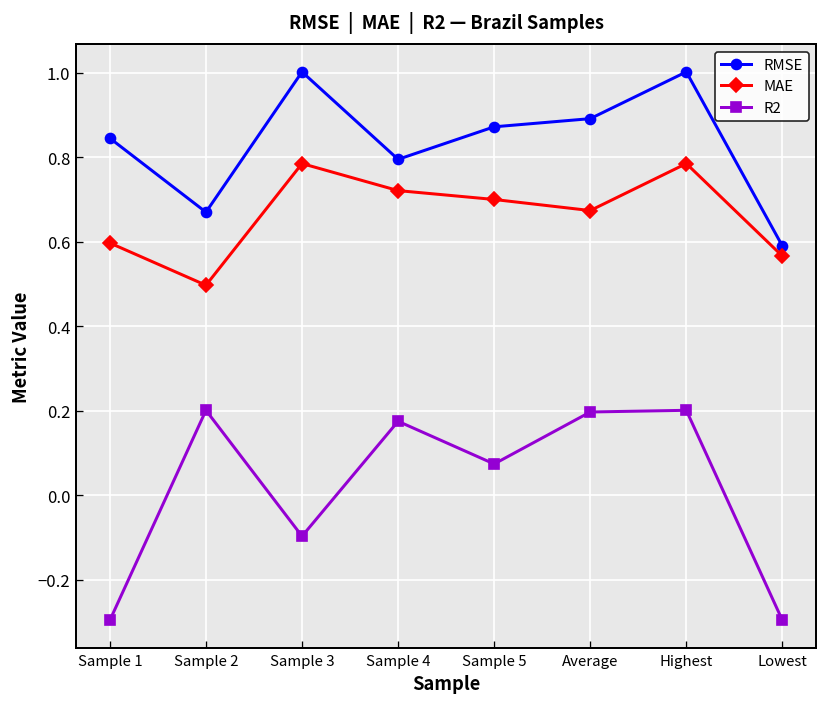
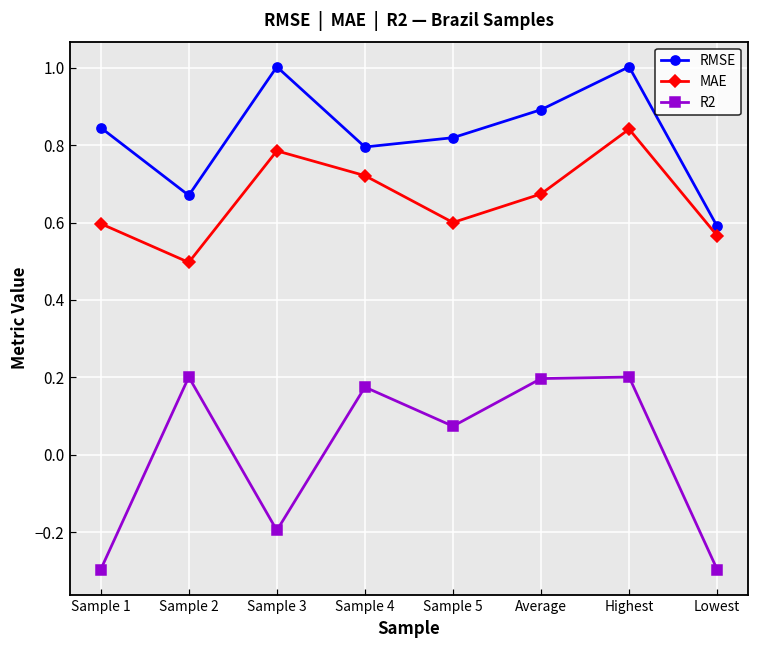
R2, Sample 3: -0.10 -> -0.20
RMSE, Sample 5: 0.87 -> 0.82
MAE, Sample 5: 0.7 -> 0.6
MAE, Highest: 0.79 -> 0.84
